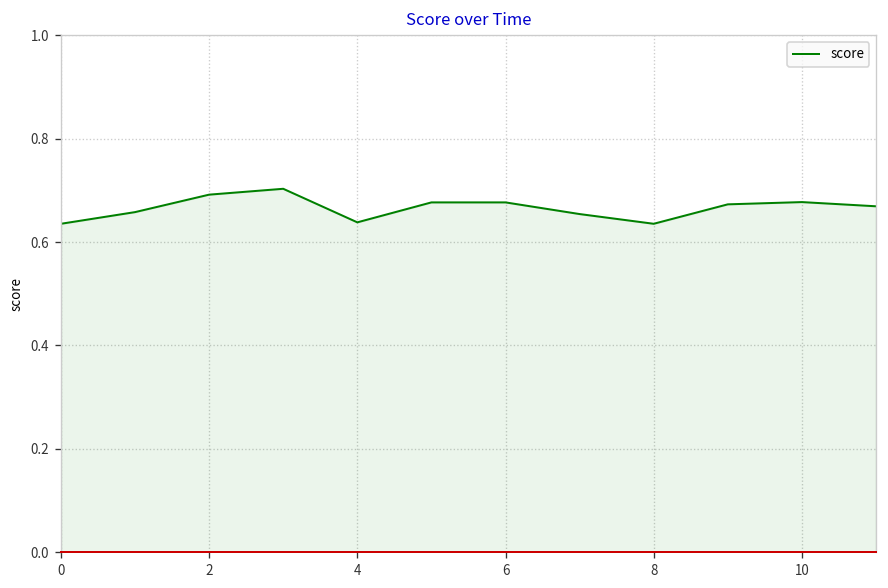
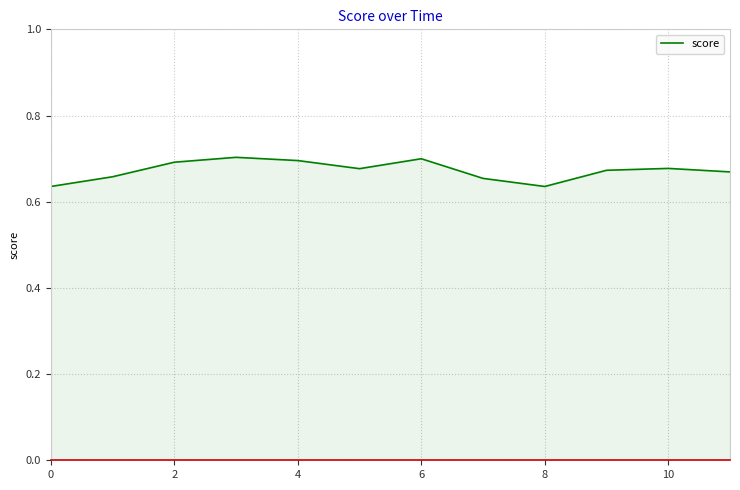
4: 0.64 -> 0.70
6: 0.68 -> 0.70
